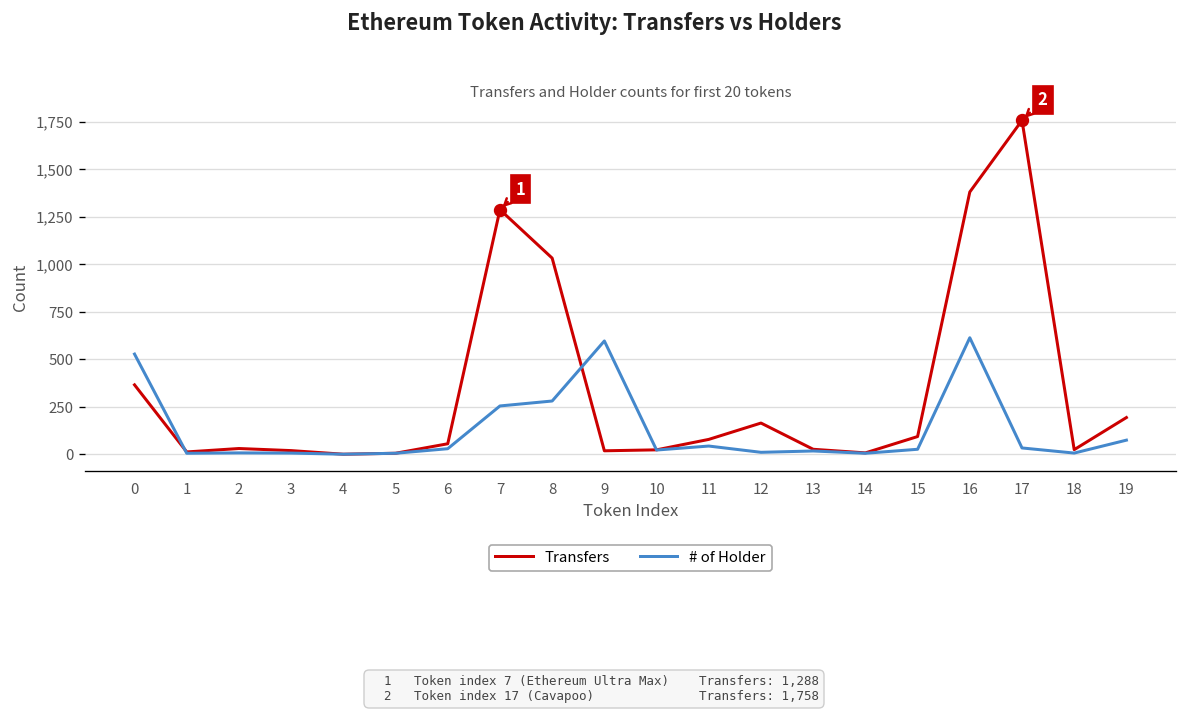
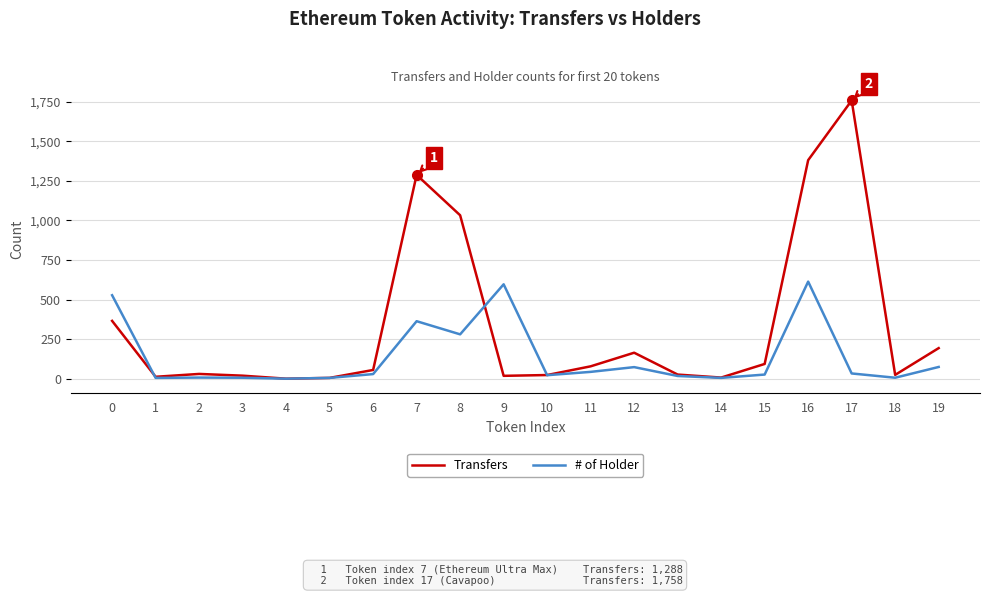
# of Holder, 7: 260 -> 360
# of Holder, 12: 10 -> 70
